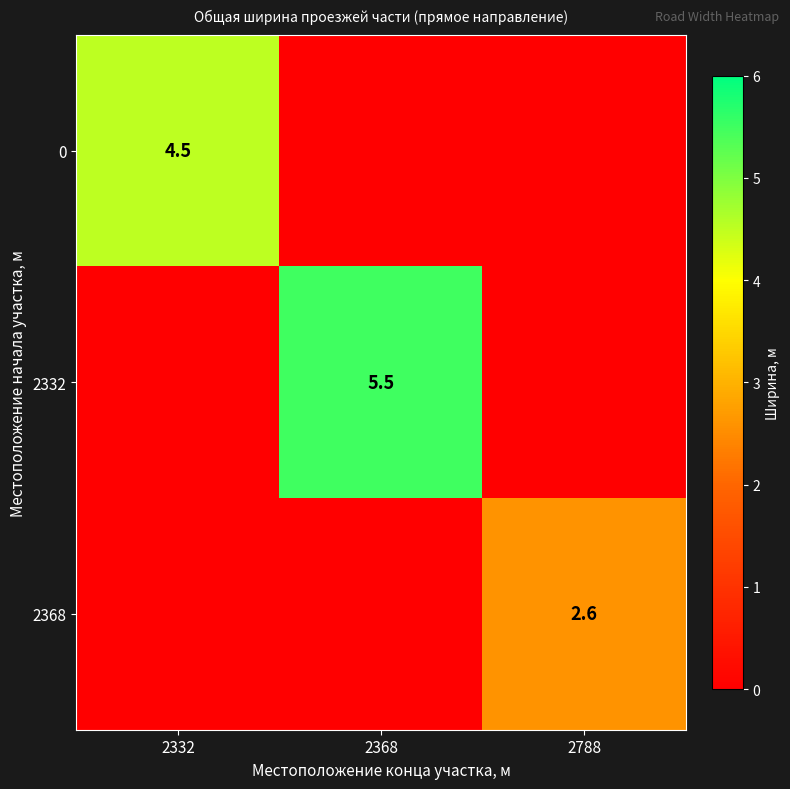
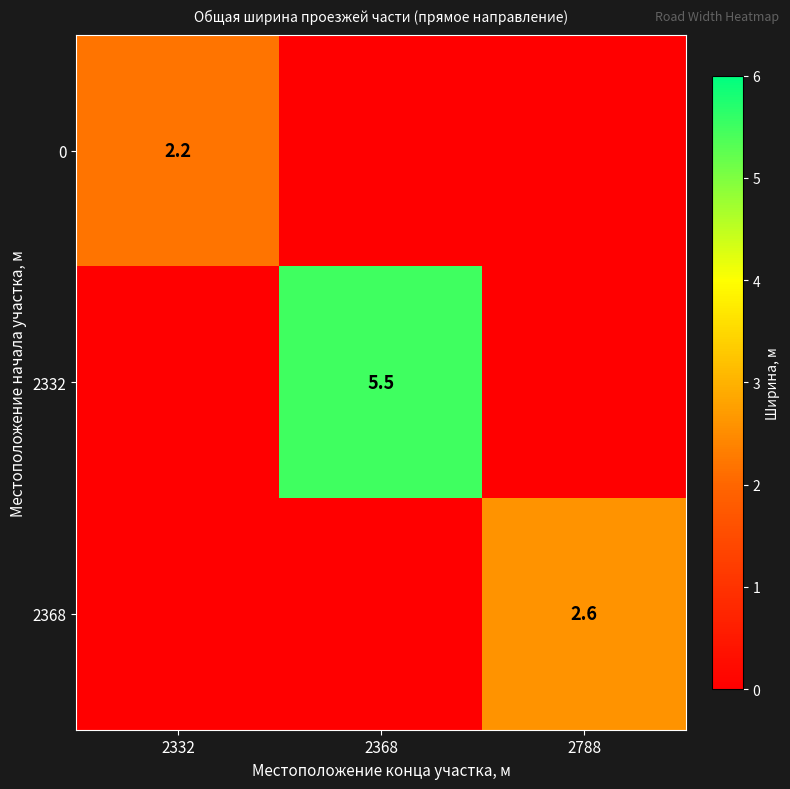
0, 2332: 4.5 -> 2.2
